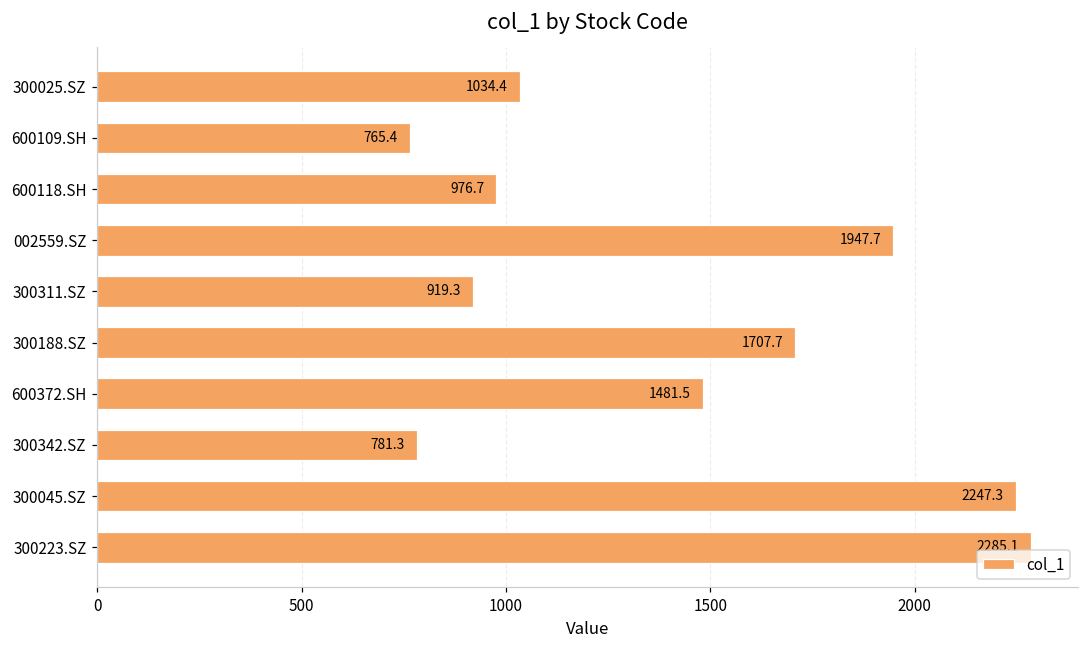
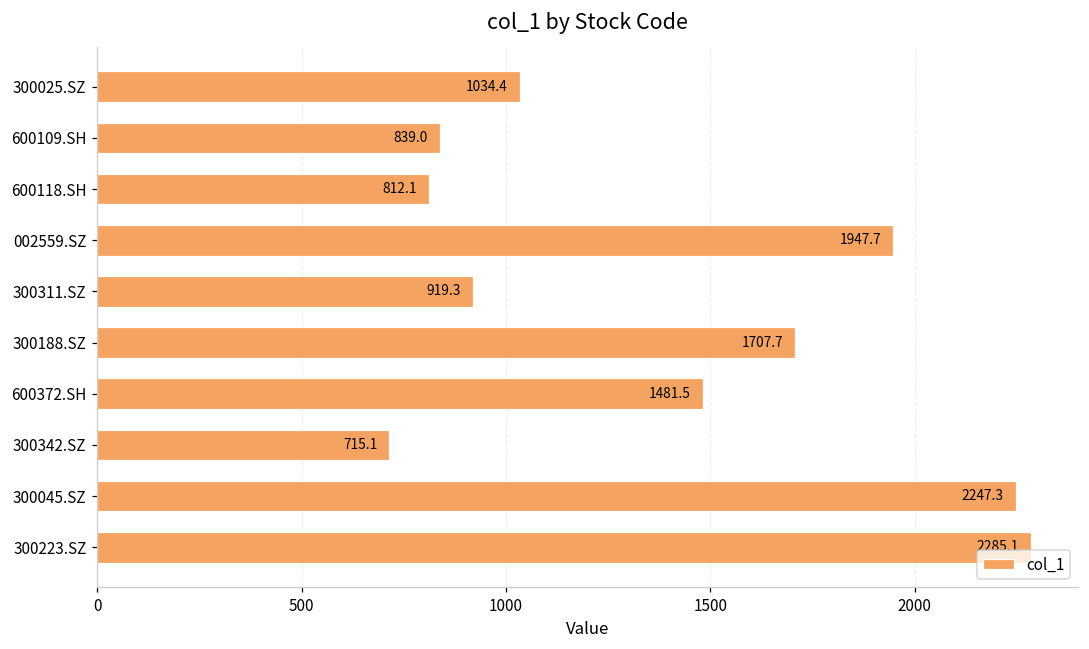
600109.SH: 765.4 -> 839.0
600118.SH: 976.7 -> 812.1
300342.SZ: 781.3 -> 715.1
